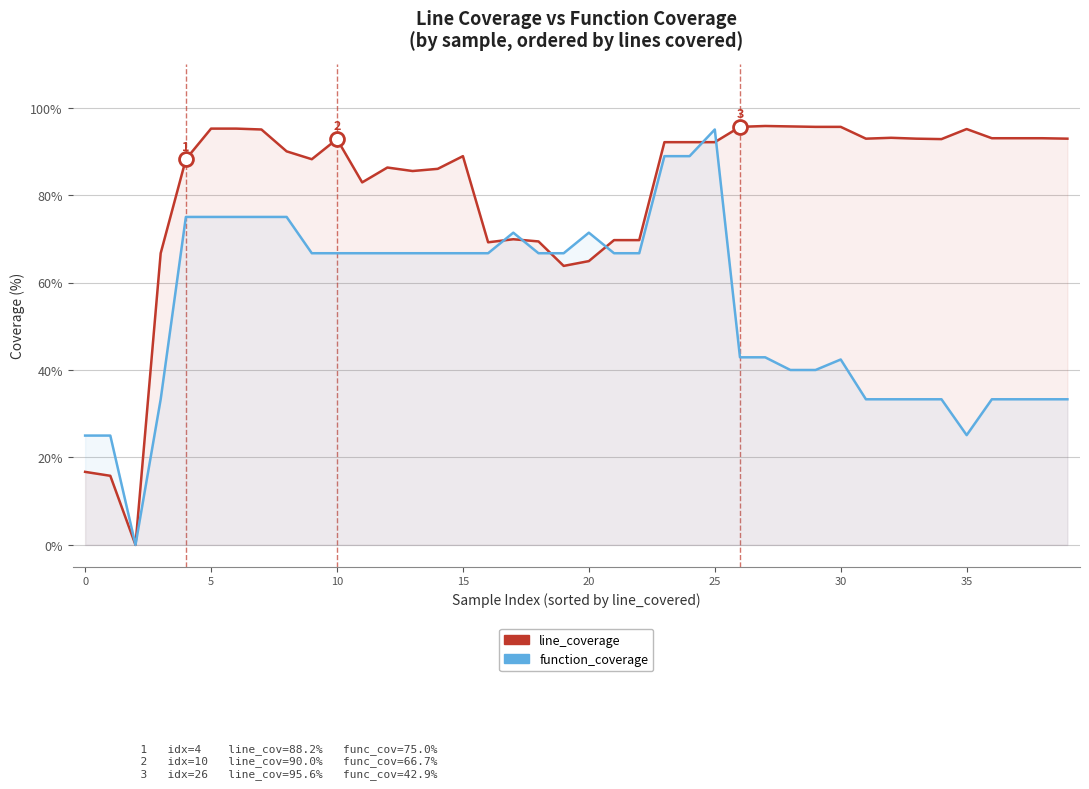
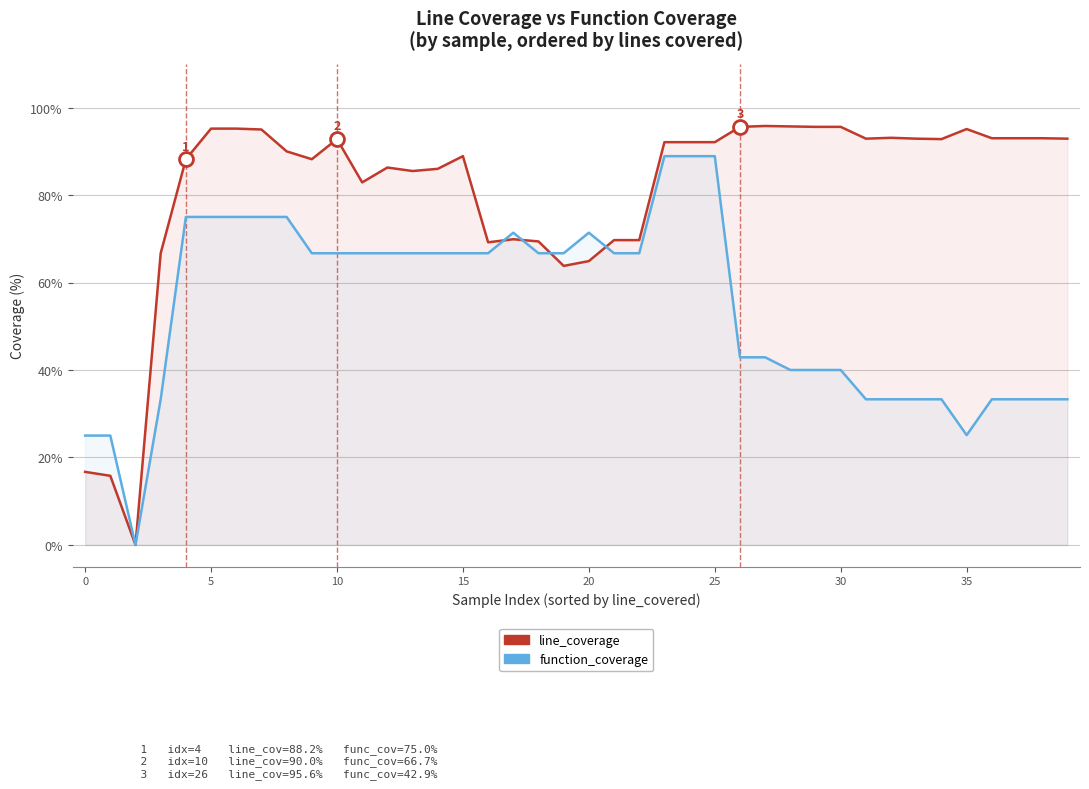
function_coverage, 25: 95% -> 89%
function_coverage, 30: 42% -> 40%
